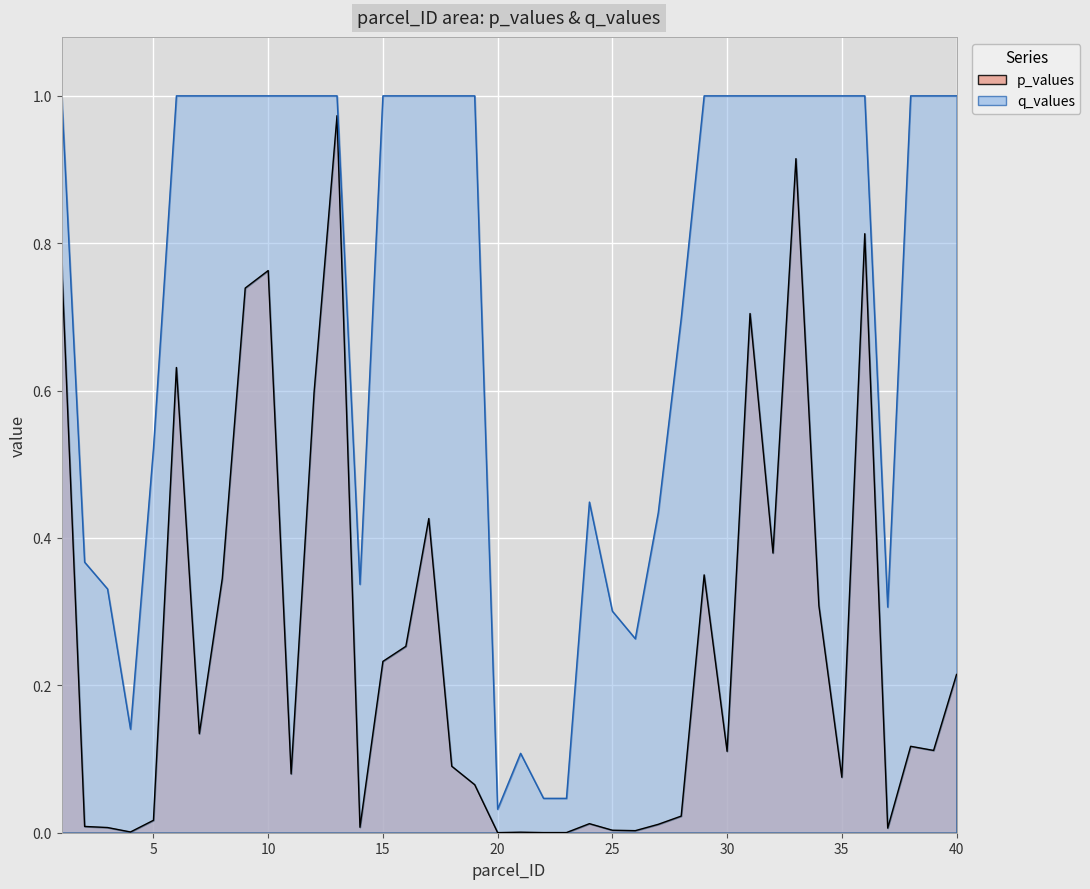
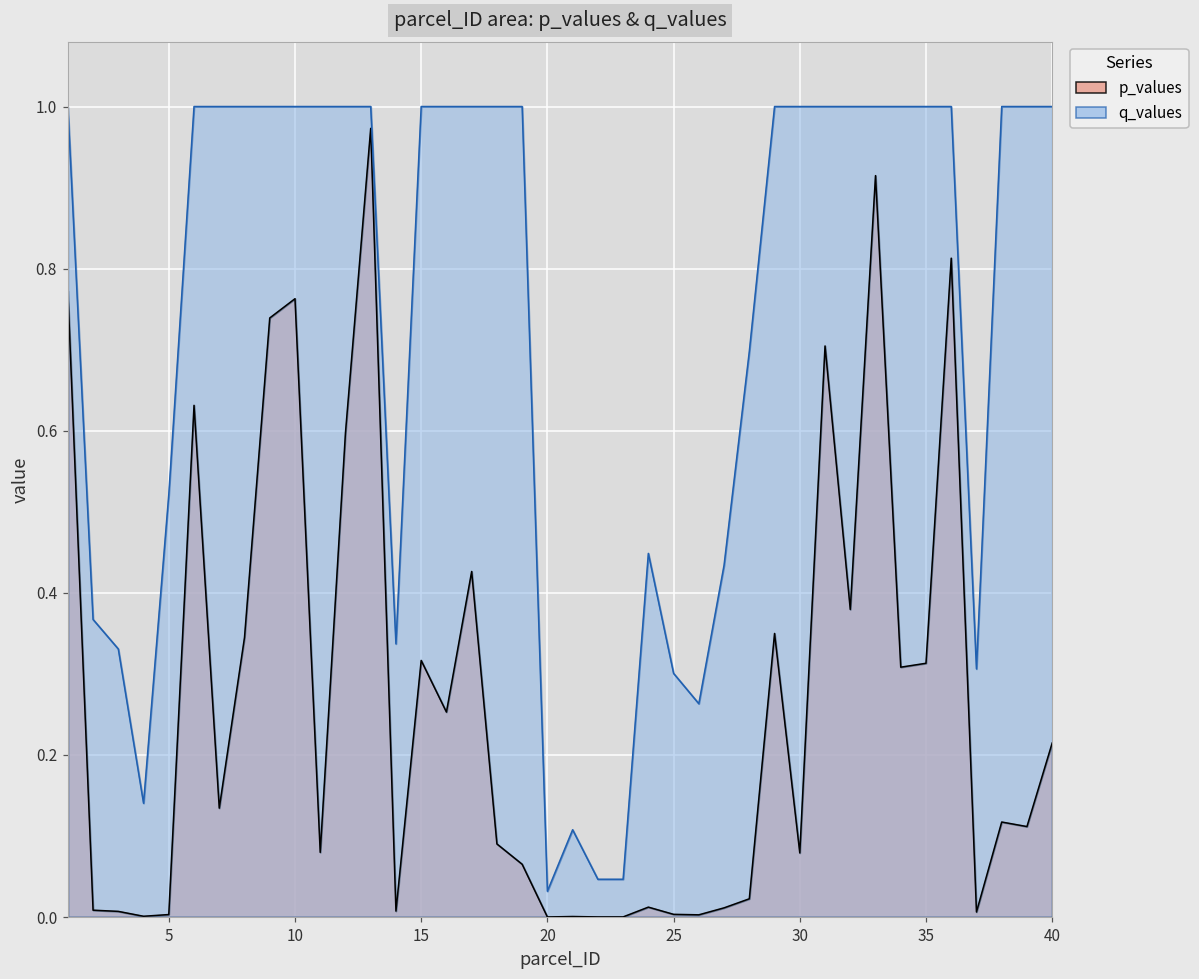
p_values, 5: 0.02 -> 0.00
p_values, 15: 0.23 -> 0.32
p_values, 30: 0.11 -> 0.08
p_values, 35: 0.08 -> 0.31
